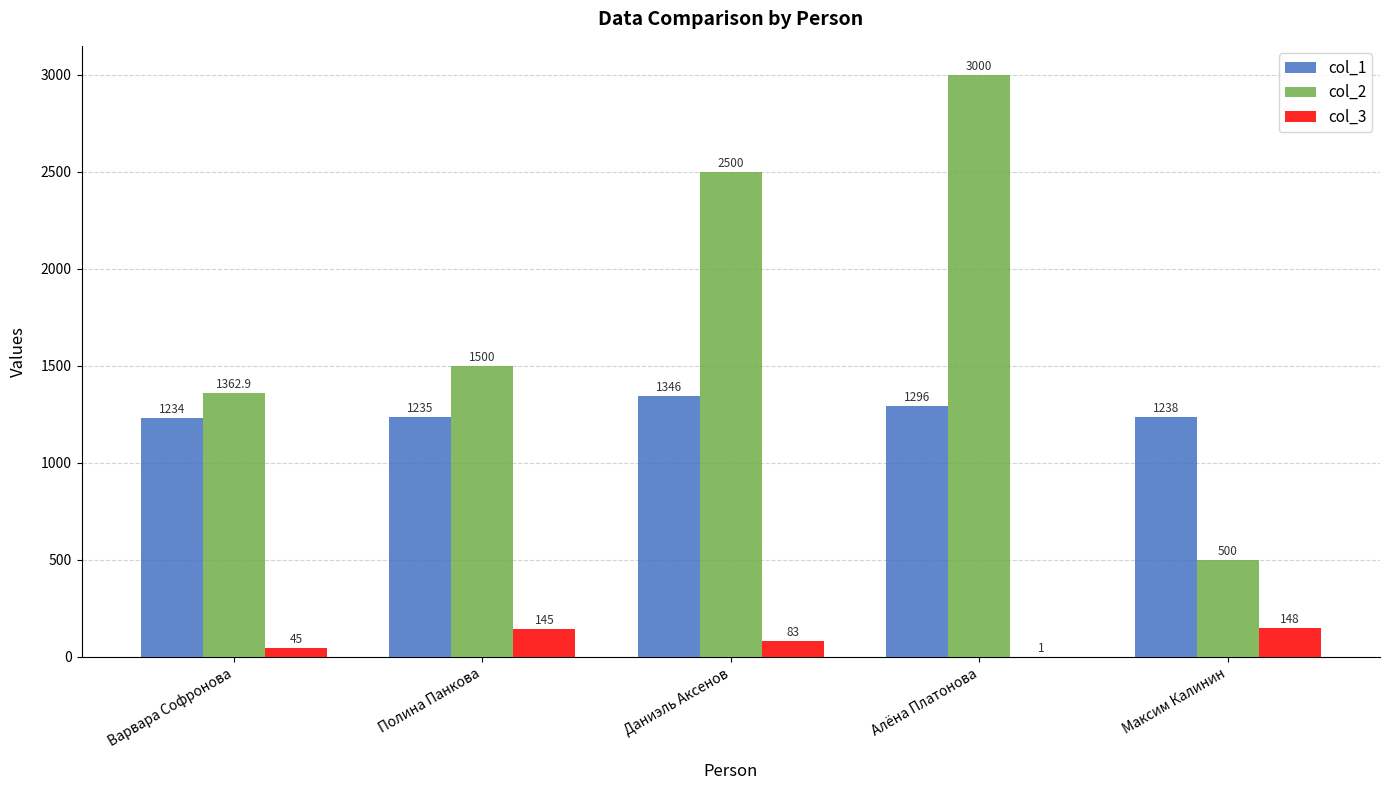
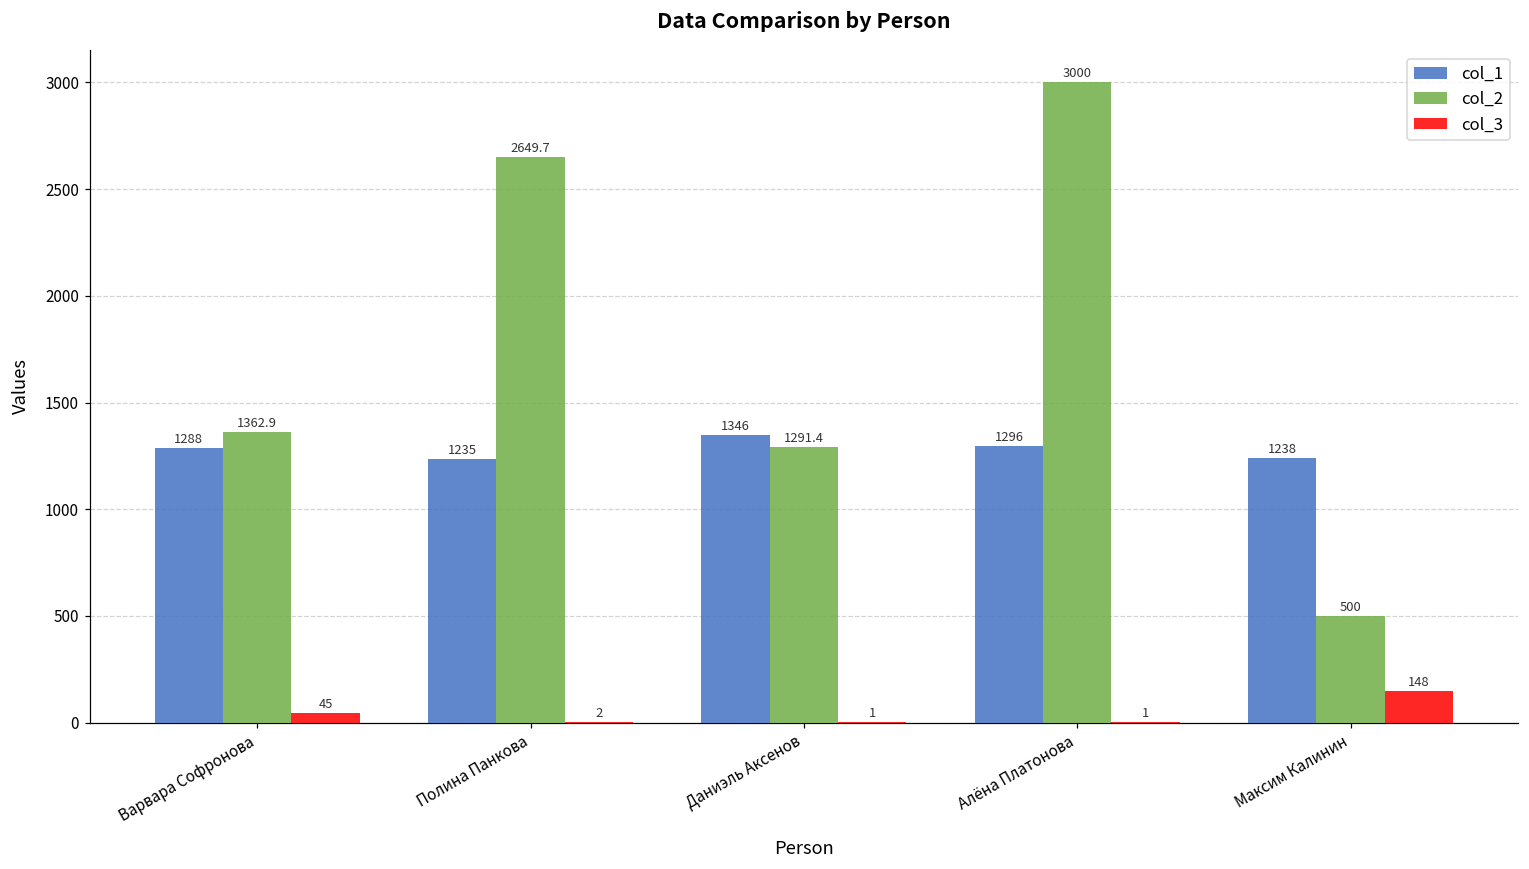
col_1, Варвара Софронова: 1234 -> 1288
col_2, Полина Панкова: 1500 -> 2649.7
col_3, Полина Панкова: 145 -> 2
col_2, Даниэль Аксенов: 2500 -> 1291.4
col_3, Даниэль Аксенов: 83 -> 1
